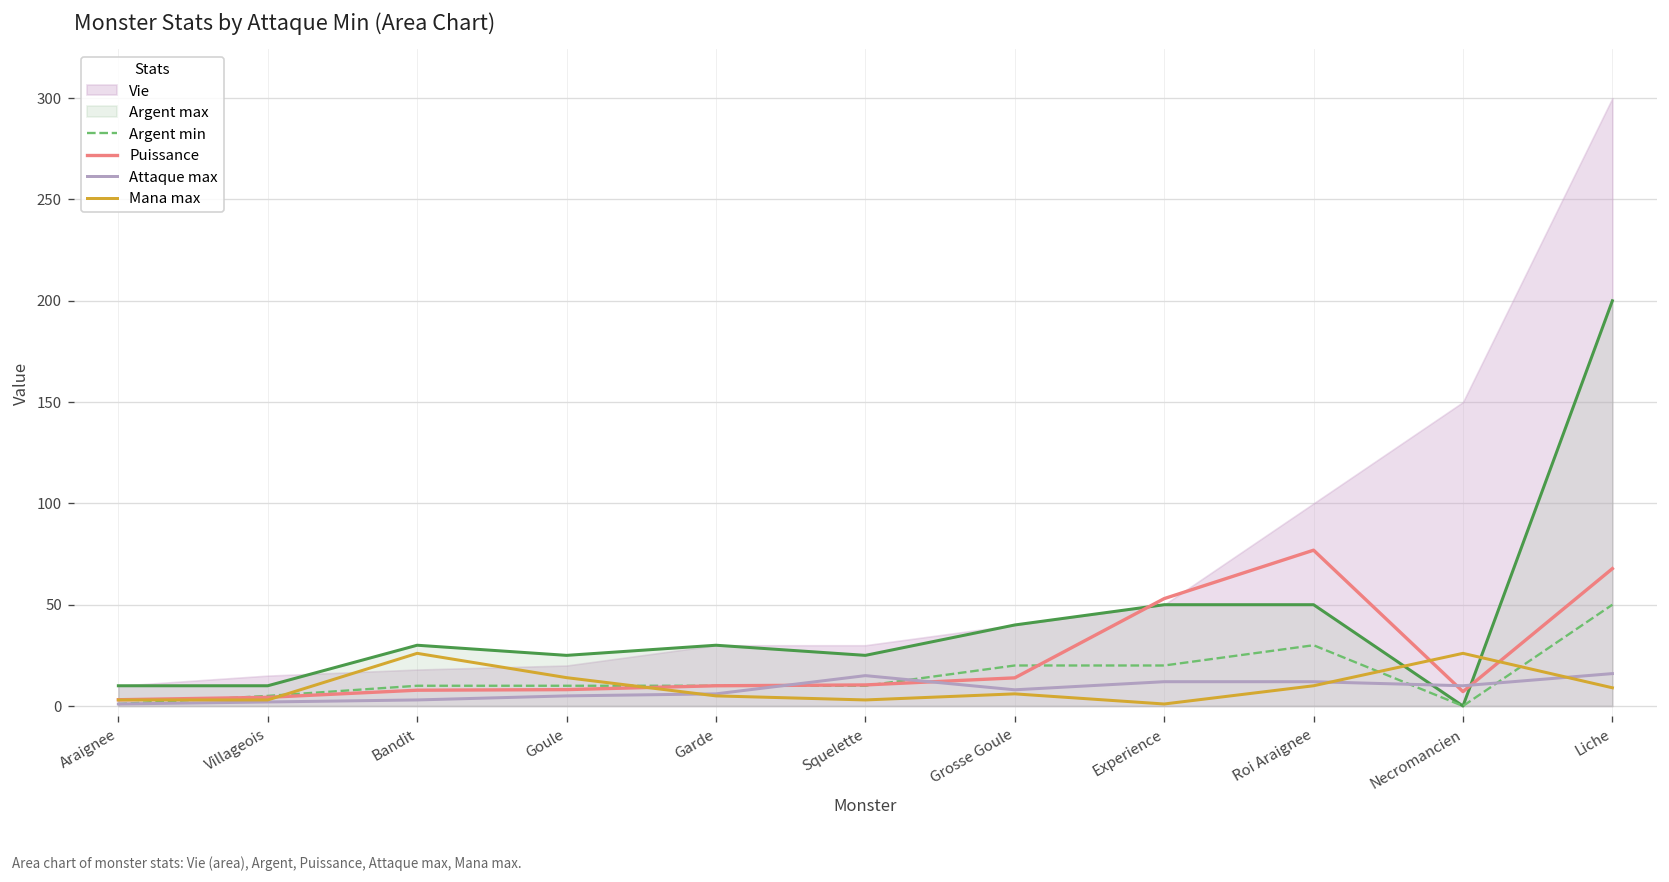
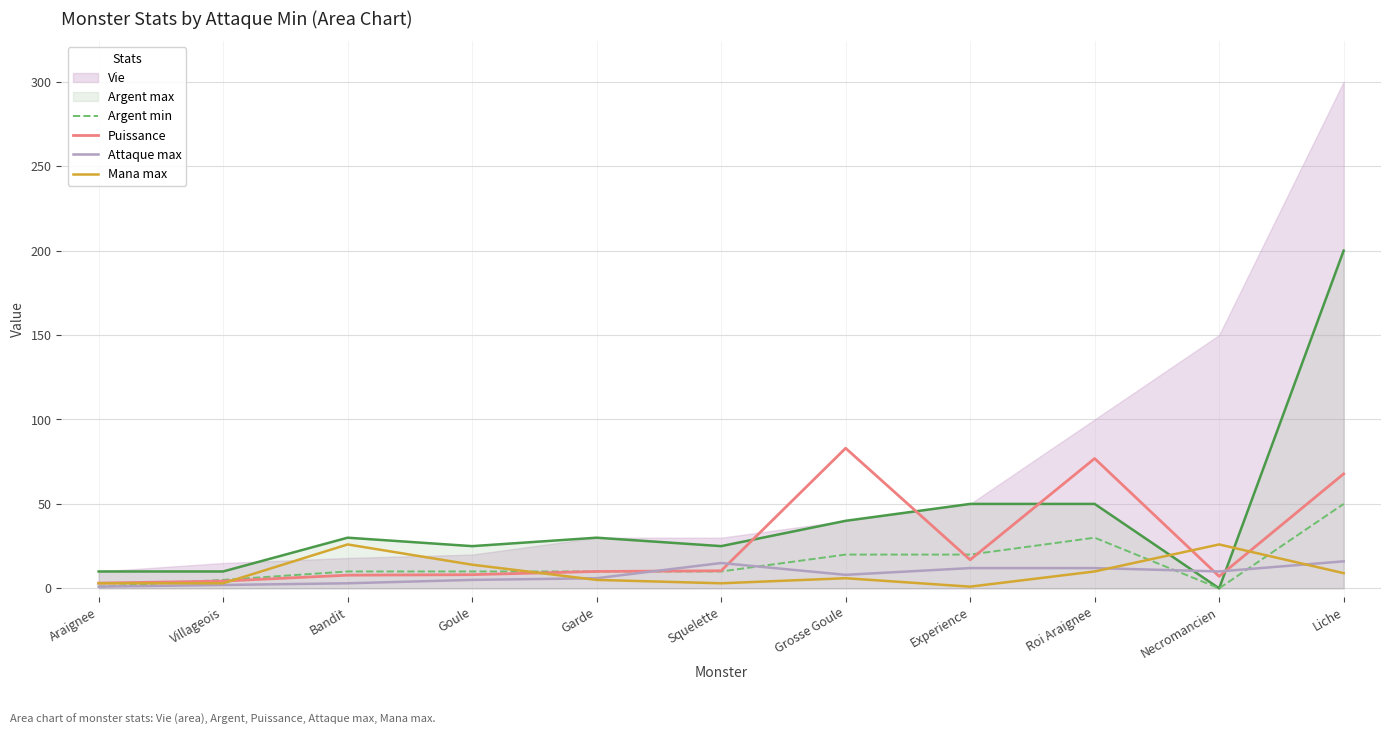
Puissance, Grosse Goule: 14 -> 83
Puissance, Experience: 53 -> 17
